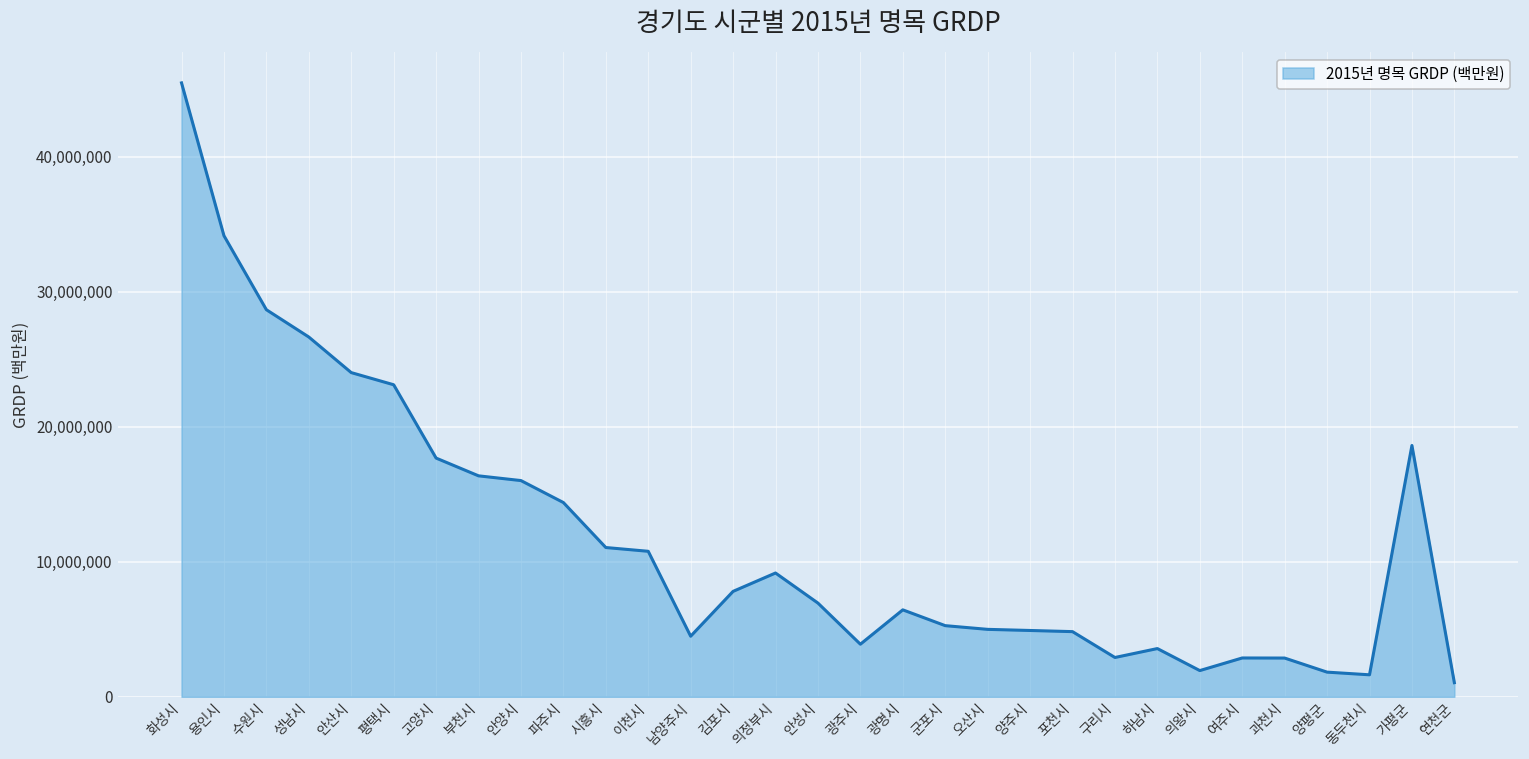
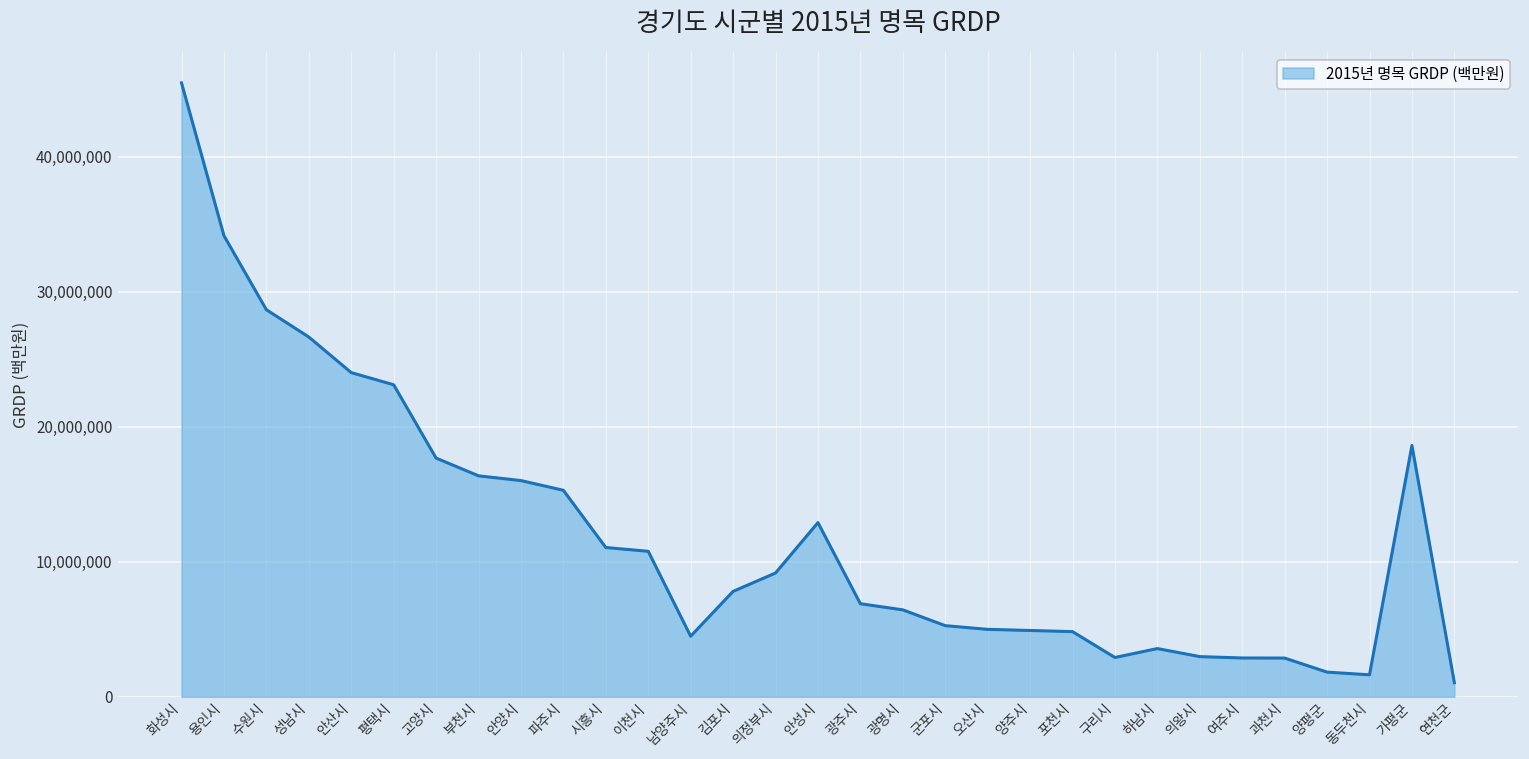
파주시: 14,400,000 -> 15,300,000
안성시: 6,900,000 -> 12,900,000
광주시: 3,900,000 -> 6,900,000
의왕시: 1,900,000 -> 3,000,000
